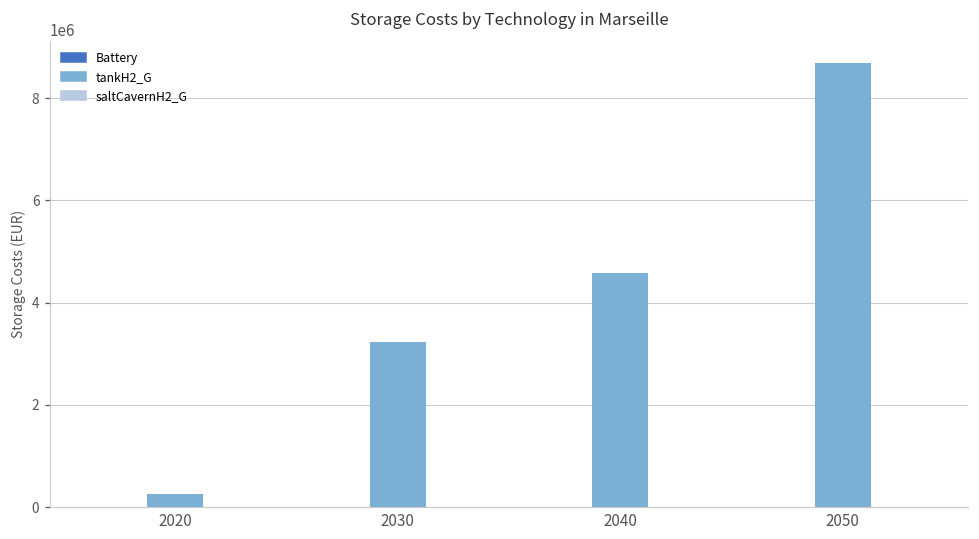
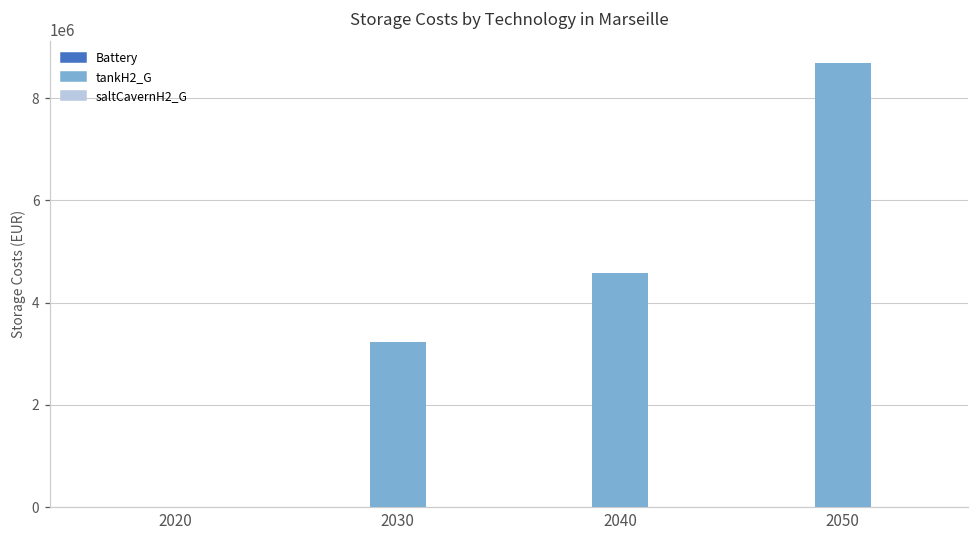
tankH2_G, 2020: 300000 -> 0
